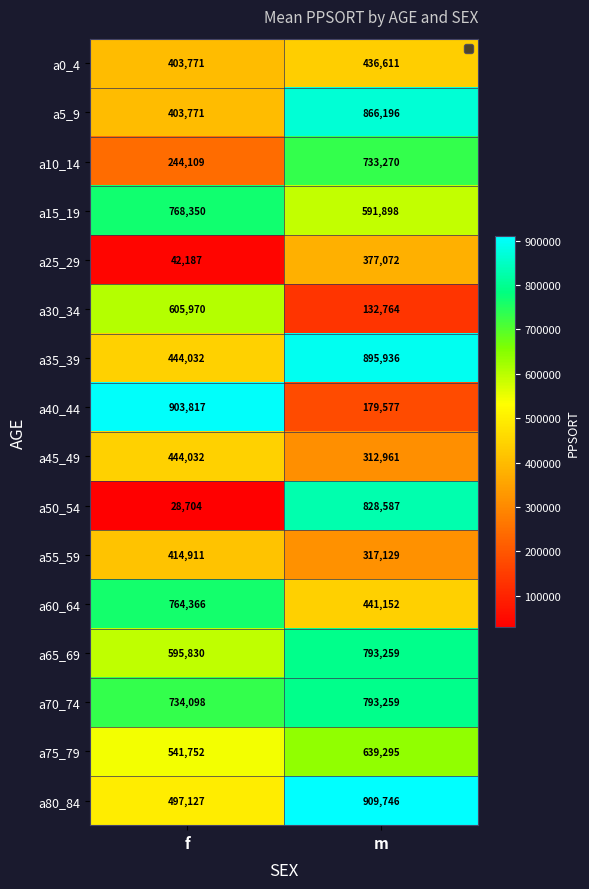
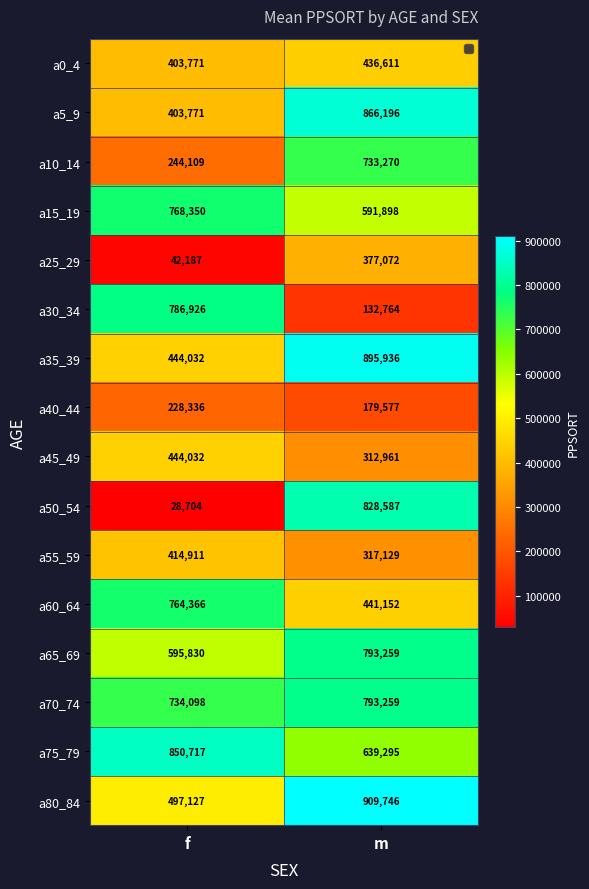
a30_34, f: 605,970 -> 786,926
a40_44, f: 903,817 -> 228,336
a75_79, f: 541,752 -> 850,717
